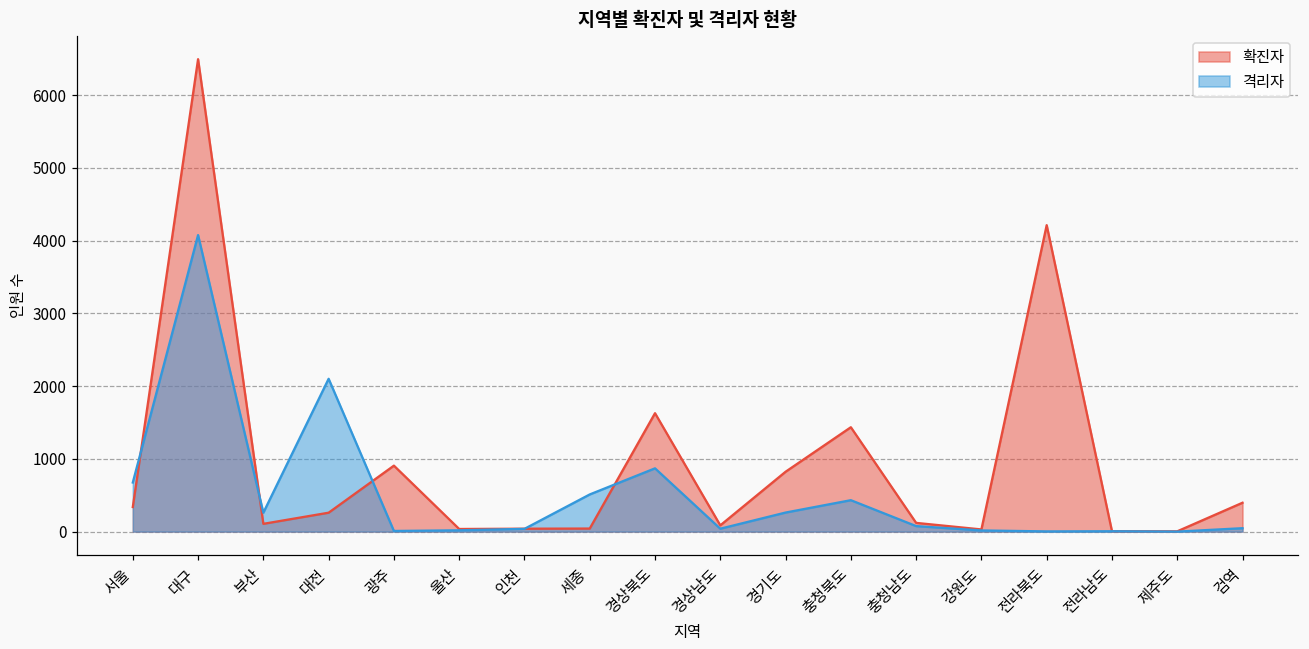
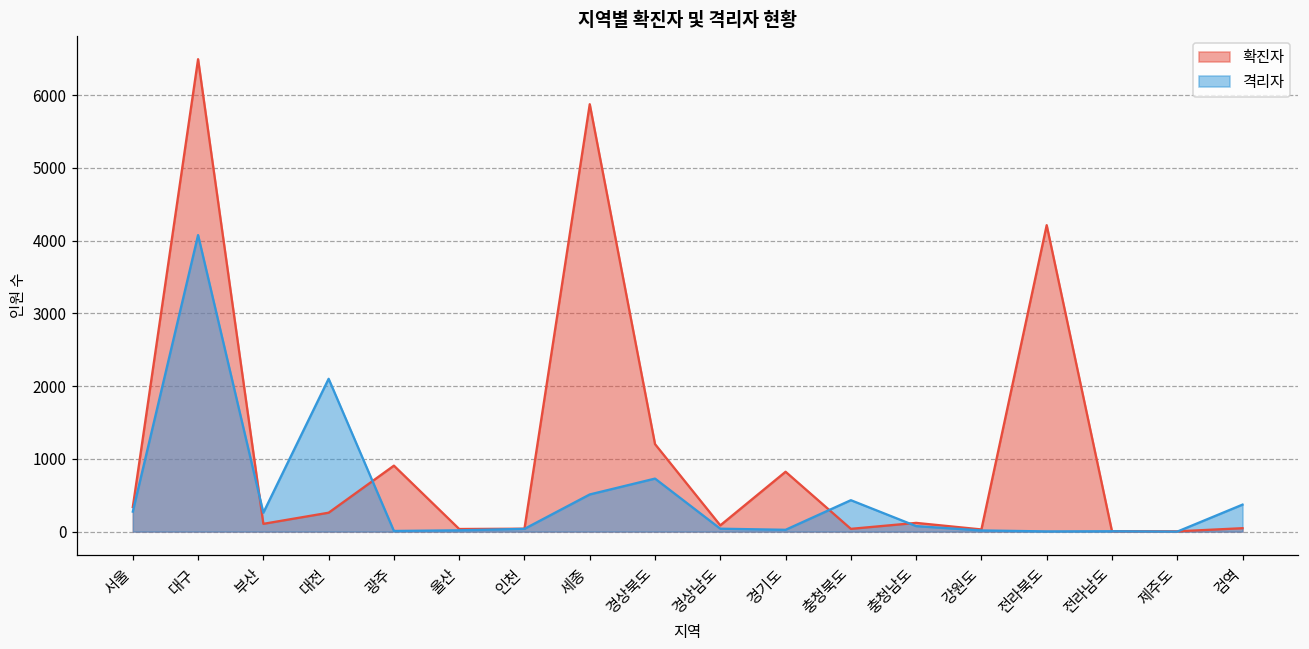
격리자, 서울: 700 -> 300
확진자, 세종: 0 -> 5900
확진자, 경상북도: 1600 -> 1200
격리자, 경상북도: 900 -> 700
격리자, 경기도: 300 -> 0
확진자, 충청북도: 1400 -> 0
확진자, 검역: 400 -> 0
격리자, 검역: 0 -> 400
